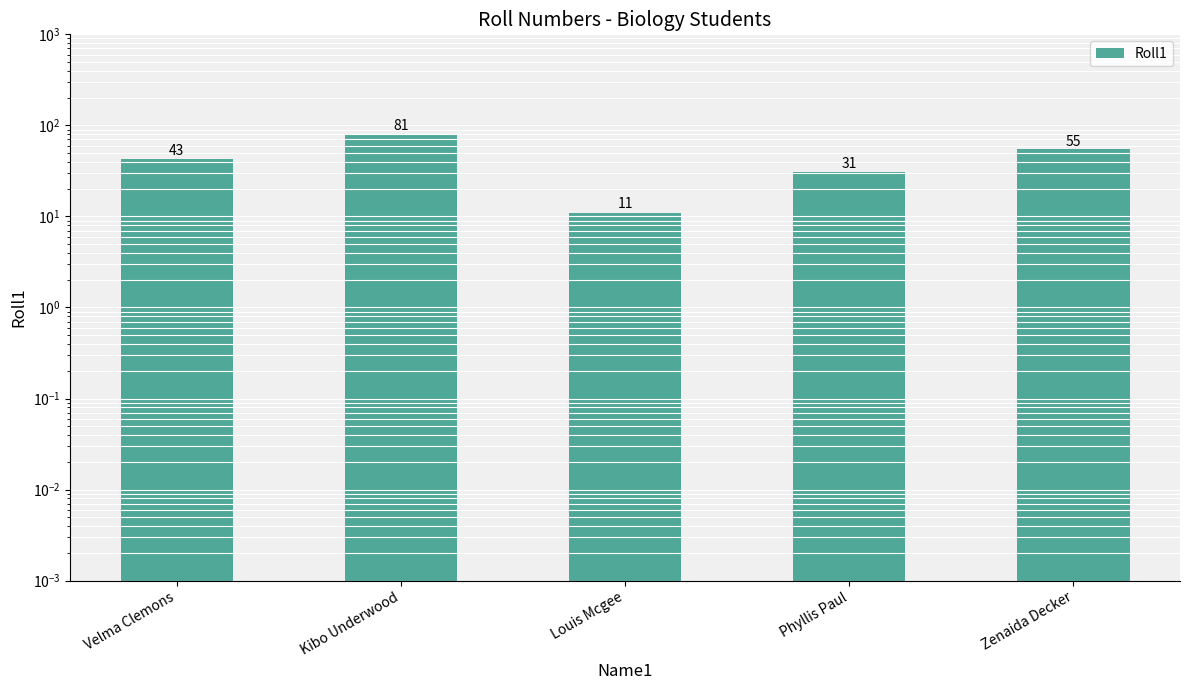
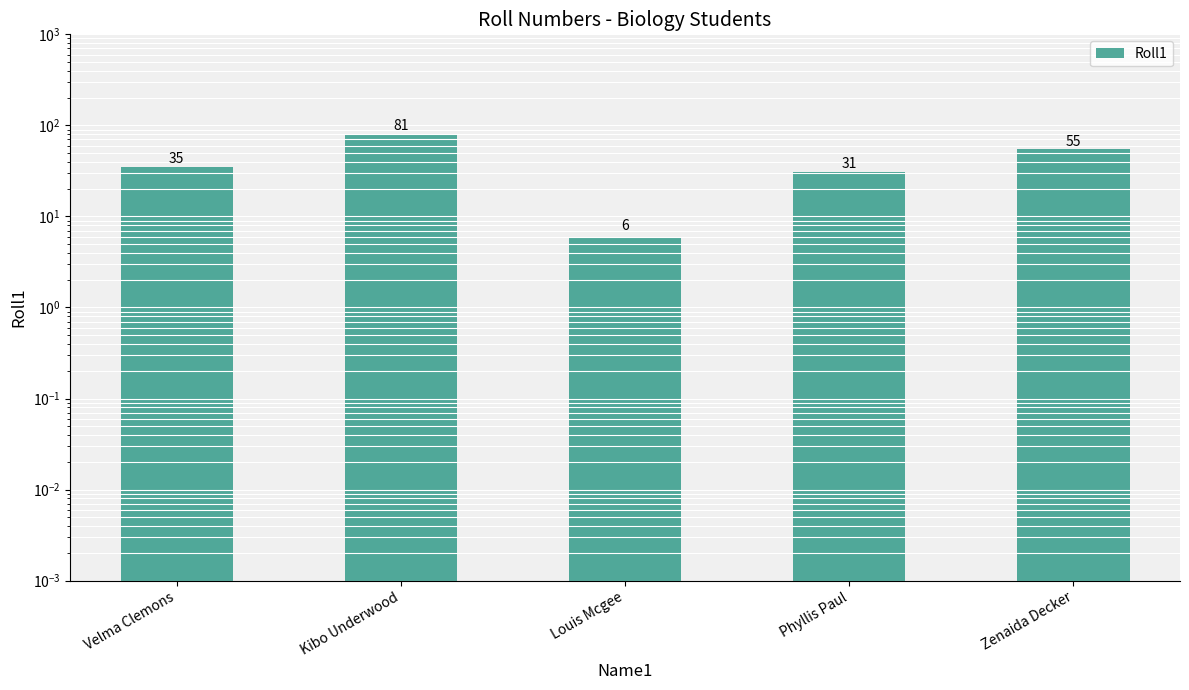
Velma Clemons: 43 -> 35
Louis Mcgee: 11 -> 6
